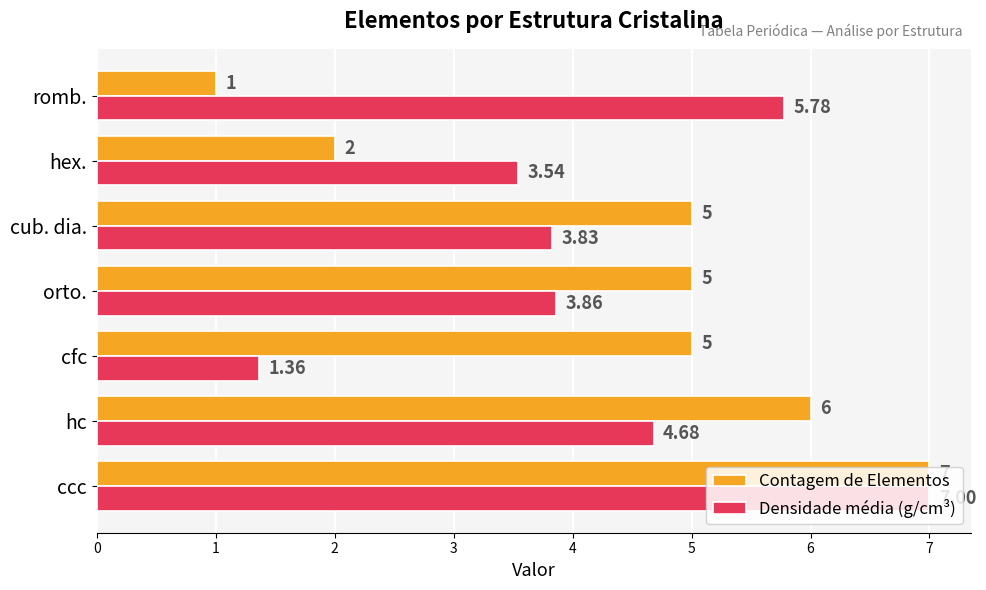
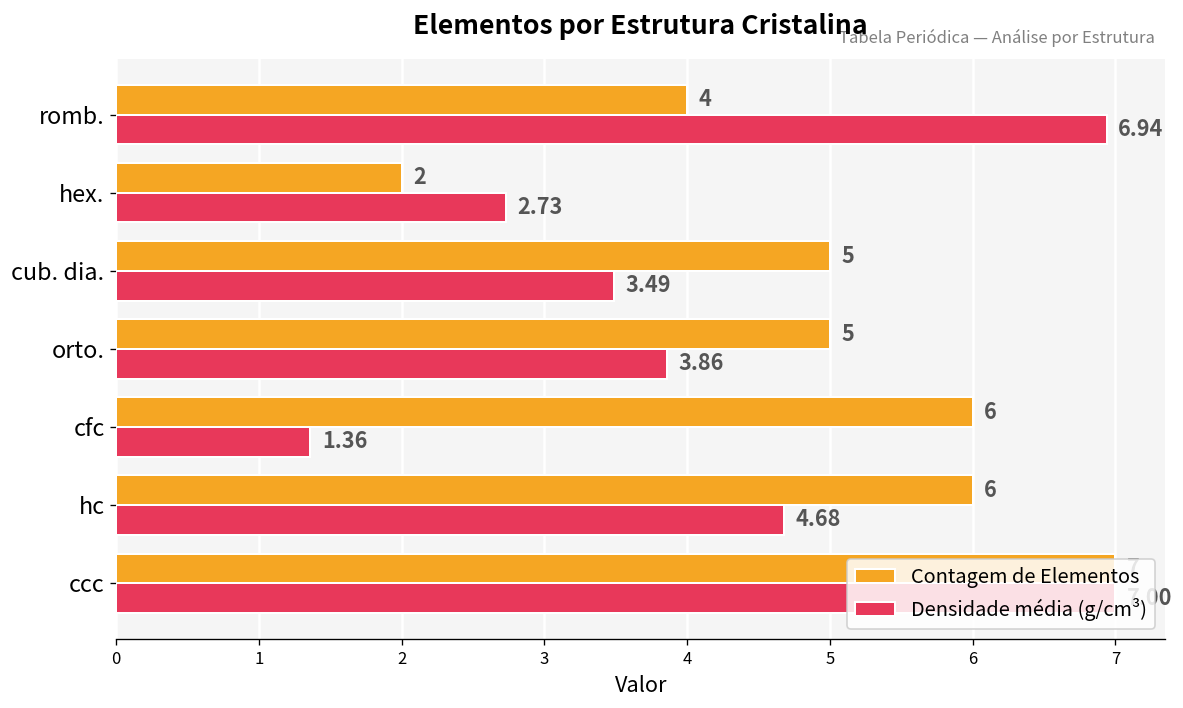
Contagem de Elementos, romb.: 1 -> 4
Densidade média (g/cm³), romb.: 5.78 -> 6.94
Densidade média (g/cm³), hex.: 3.54 -> 2.73
Densidade média (g/cm³), cub. dia.: 3.83 -> 3.49
Contagem de Elementos, cfc: 5 -> 6
